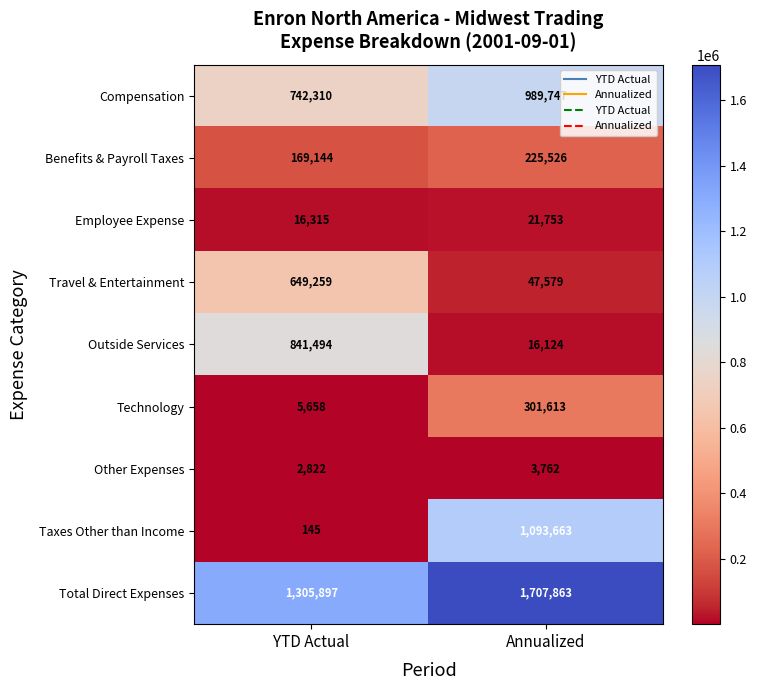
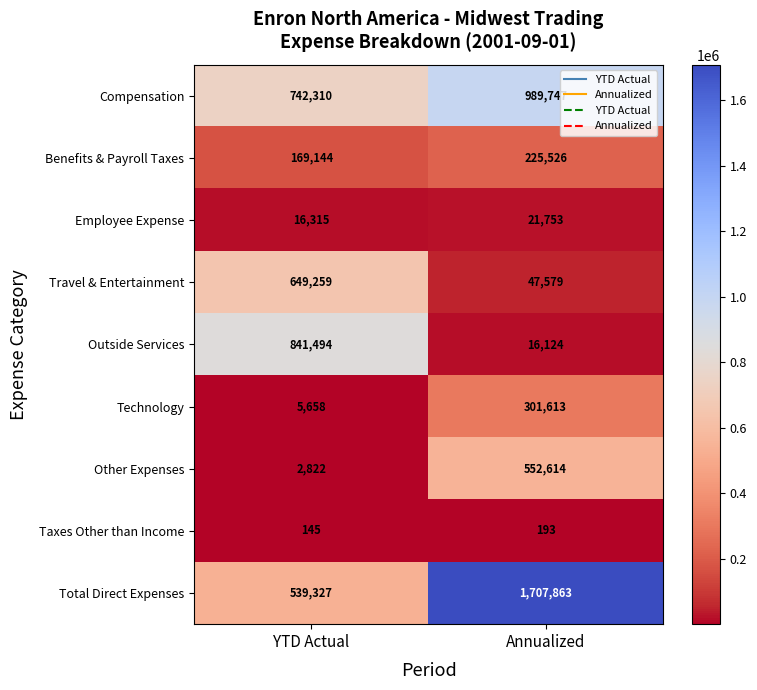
Other Expenses, Annualized: 3,762 -> 552,614
Taxes Other than Income, Annualized: 1,093,663 -> 193
Total Direct Expenses, YTD Actual: 1,305,897 -> 539,327
